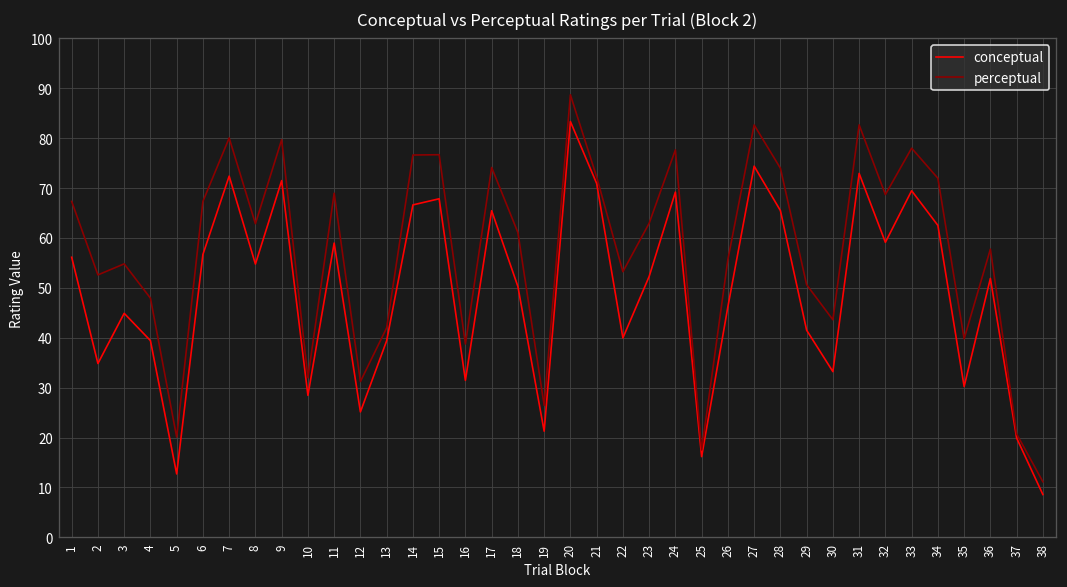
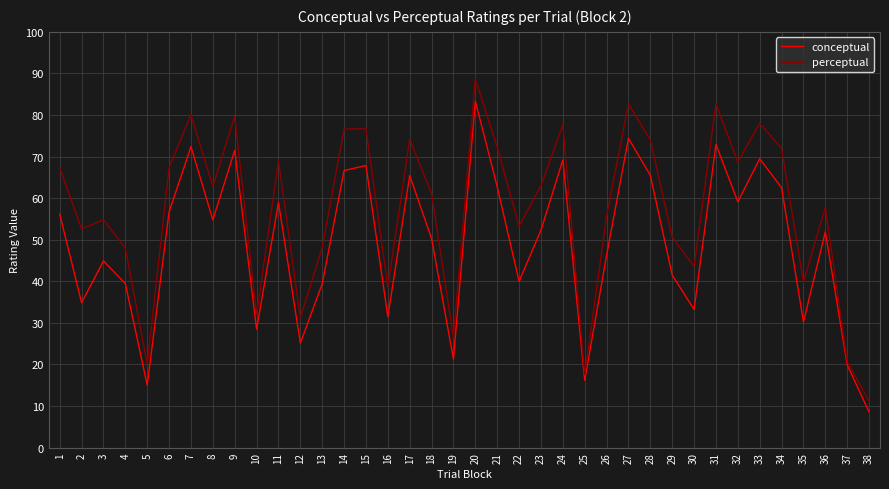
conceptual, 5: 13 -> 15
perceptual, 13: 42 -> 48
conceptual, 21: 71 -> 63
